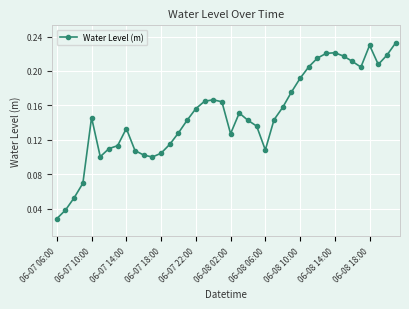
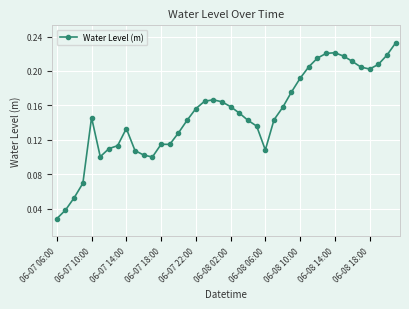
06-07 18:00: 0.10 -> 0.11
06-08 02:00: 0.13 -> 0.16
06-08 18:00: 0.23 -> 0.20
